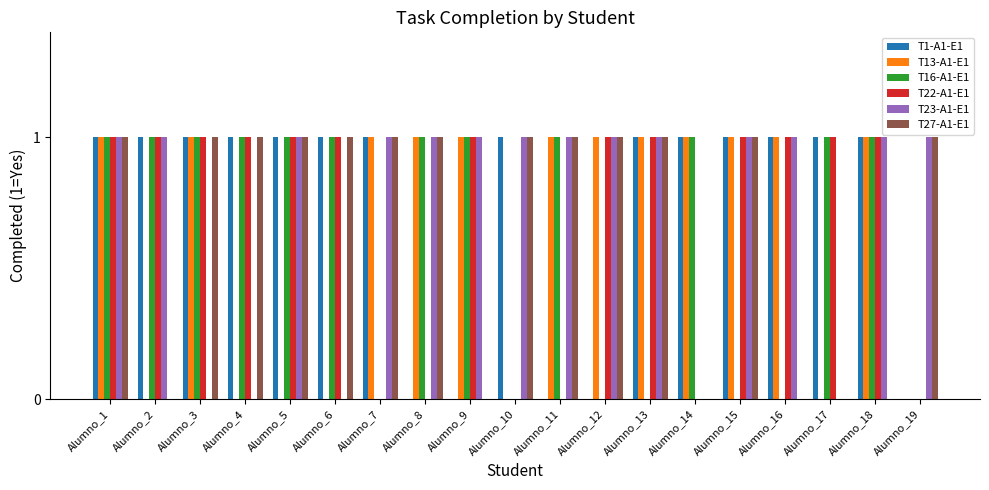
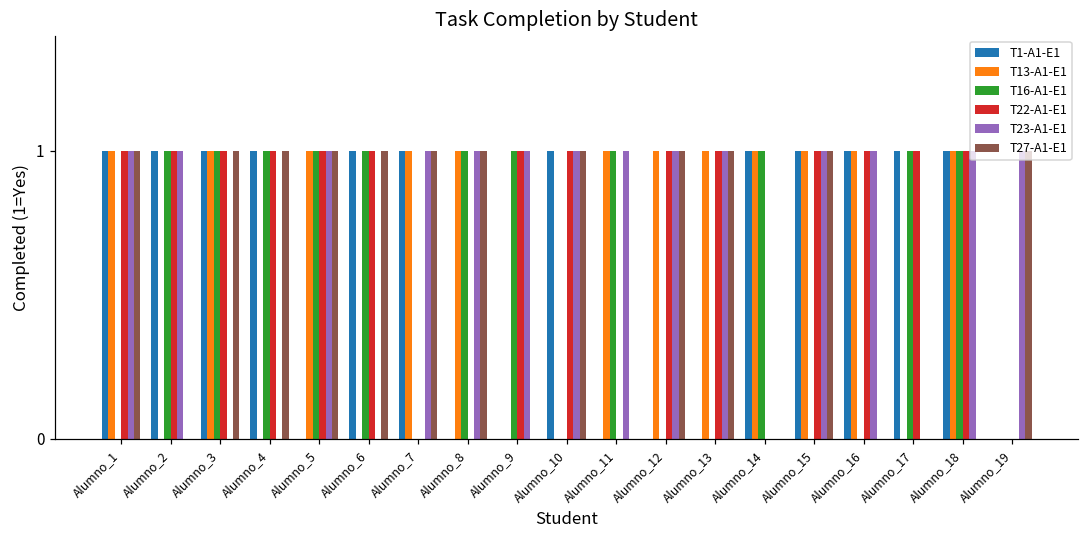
T16-A1-E1, Alumno_1: 1 -> 0
T1-A1-E1, Alumno_5: 1 -> 0
T13-A1-E1, Alumno_5: 0 -> 1
T13-A1-E1, Alumno_9: 1 -> 0
T22-A1-E1, Alumno_10: 0 -> 1
T27-A1-E1, Alumno_11: 1 -> 0
T1-A1-E1, Alumno_13: 1 -> 0
